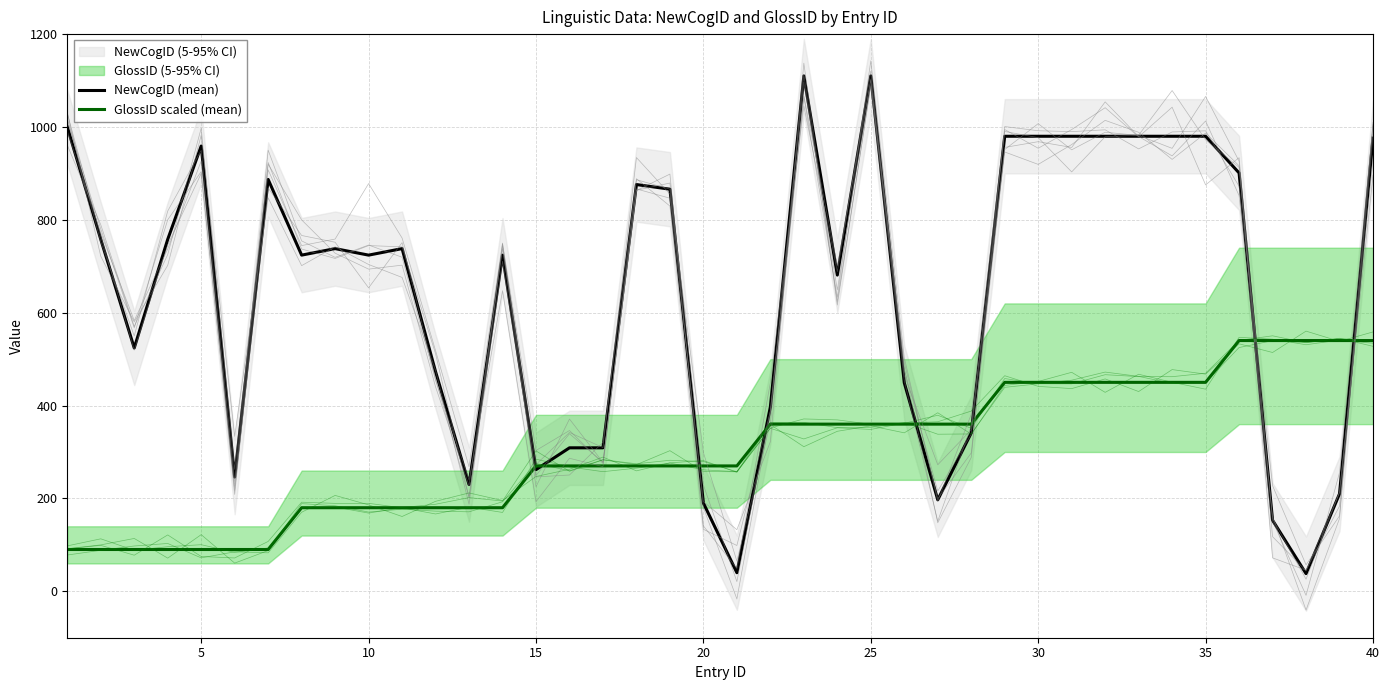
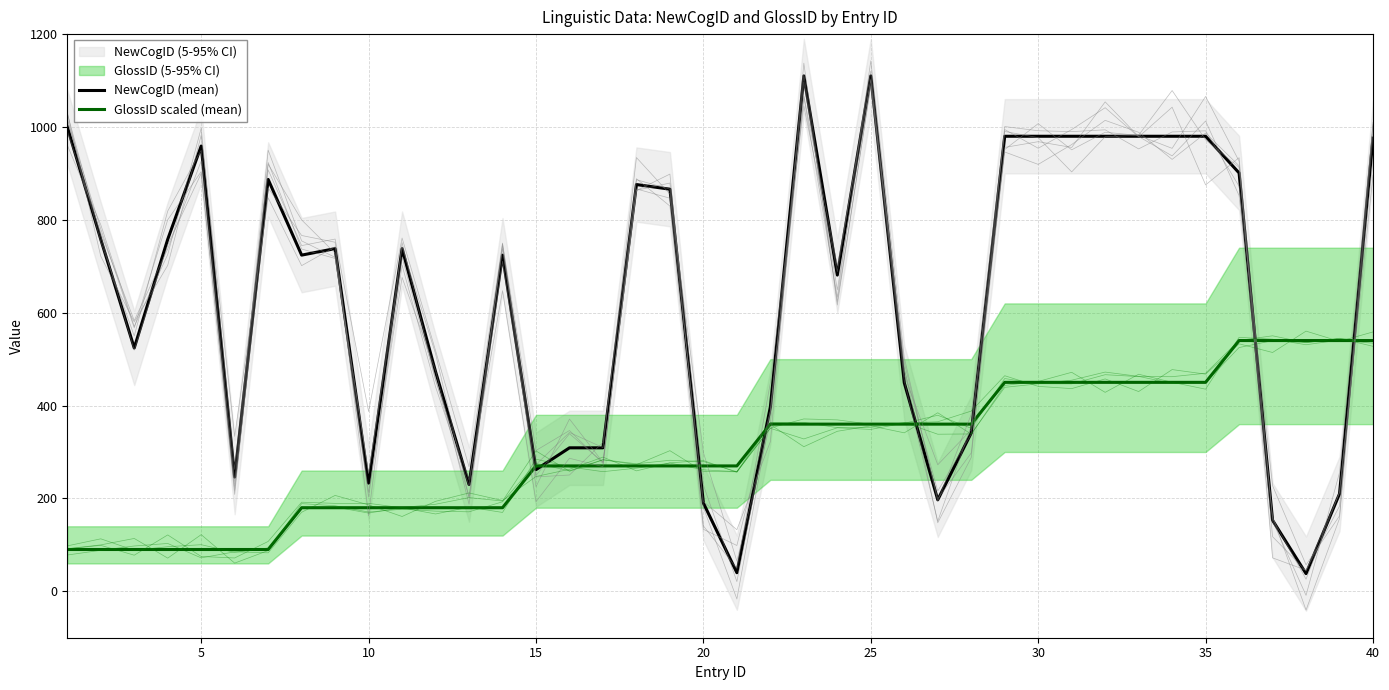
NewCogID (mean), 10: 720 -> 230
